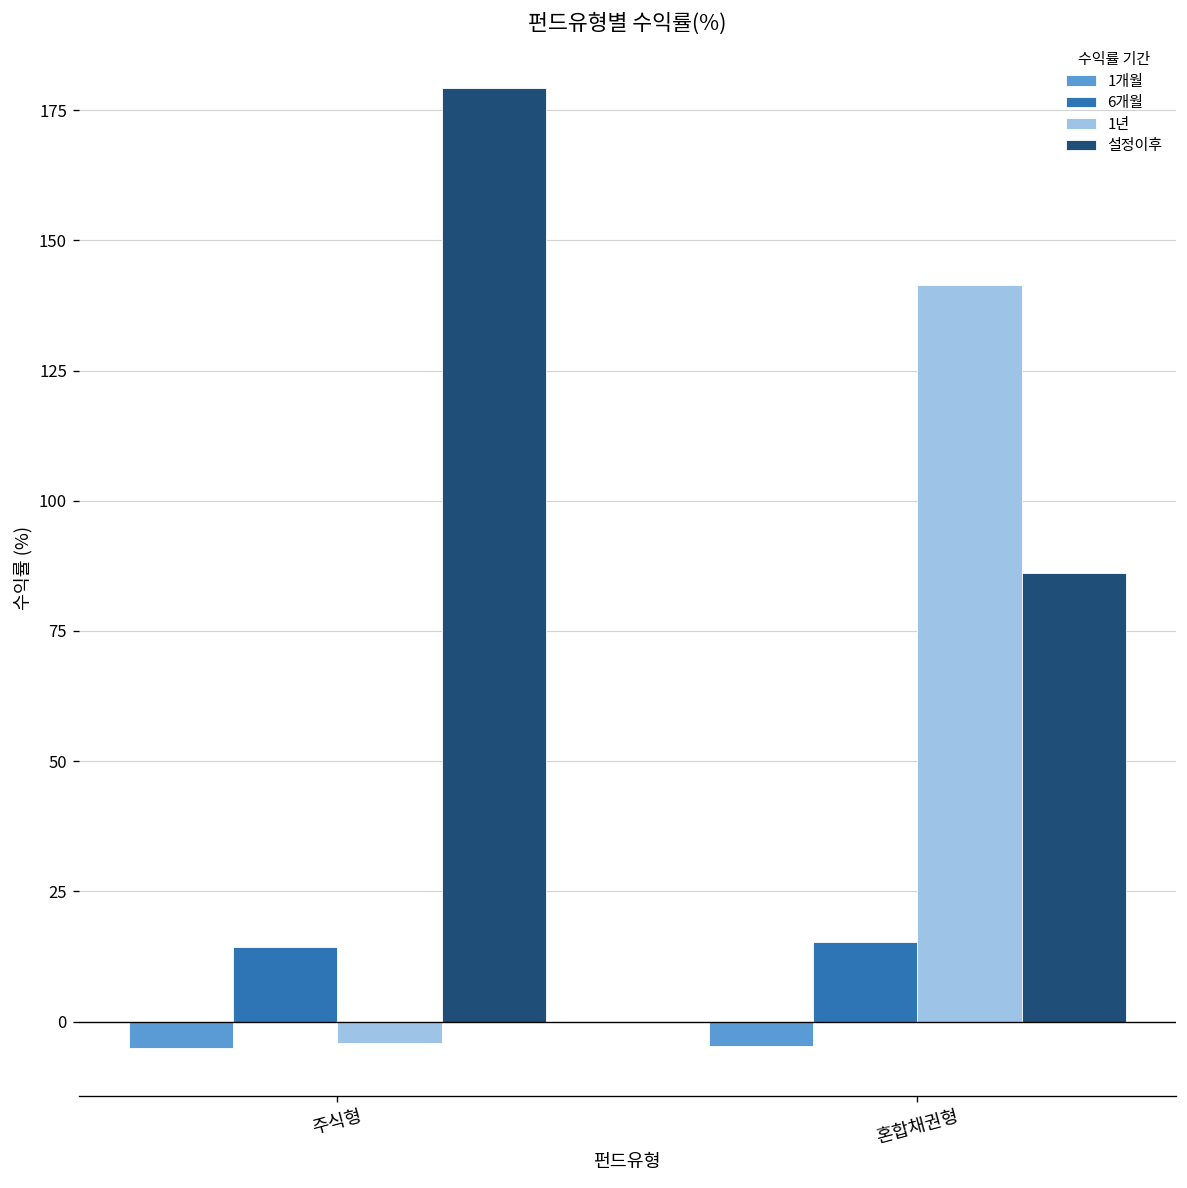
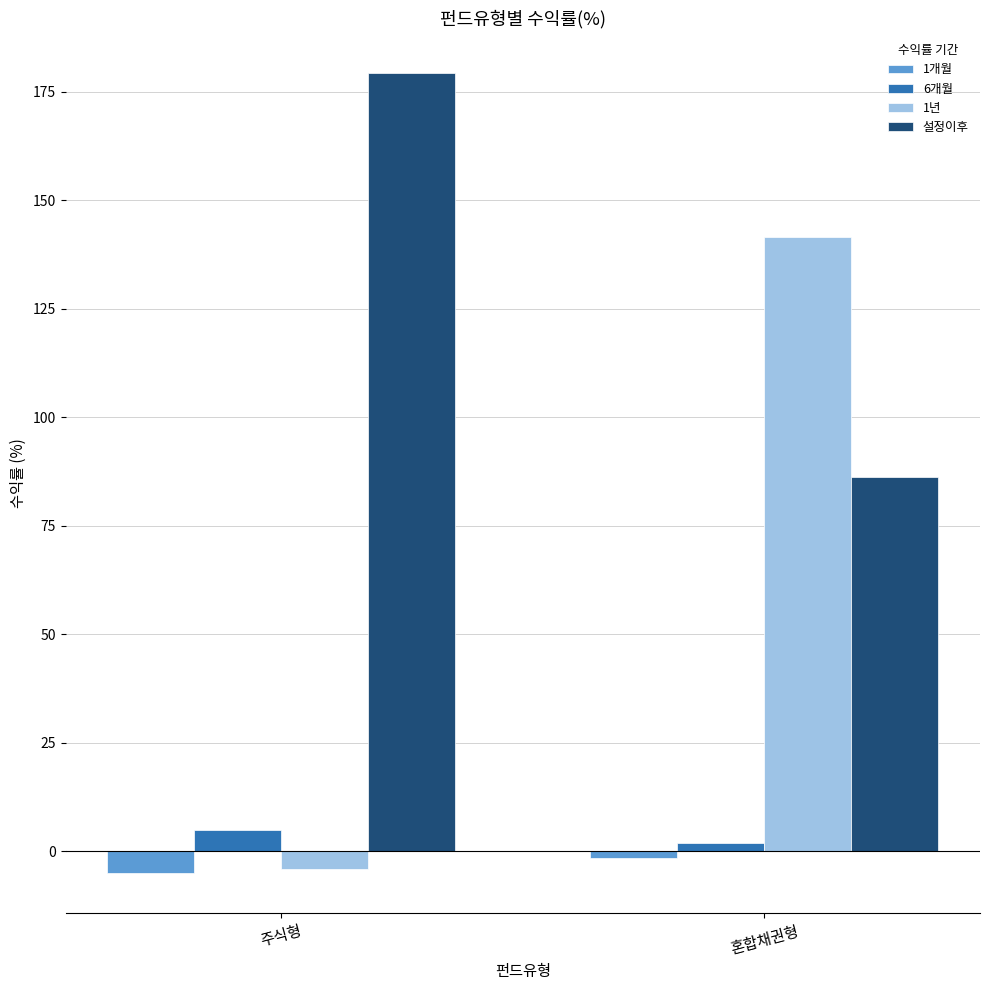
6개월, 주식형: 14 -> 5
1개월, 혼합채권형: -5 -> -2
6개월, 혼합채권형: 15 -> 2
